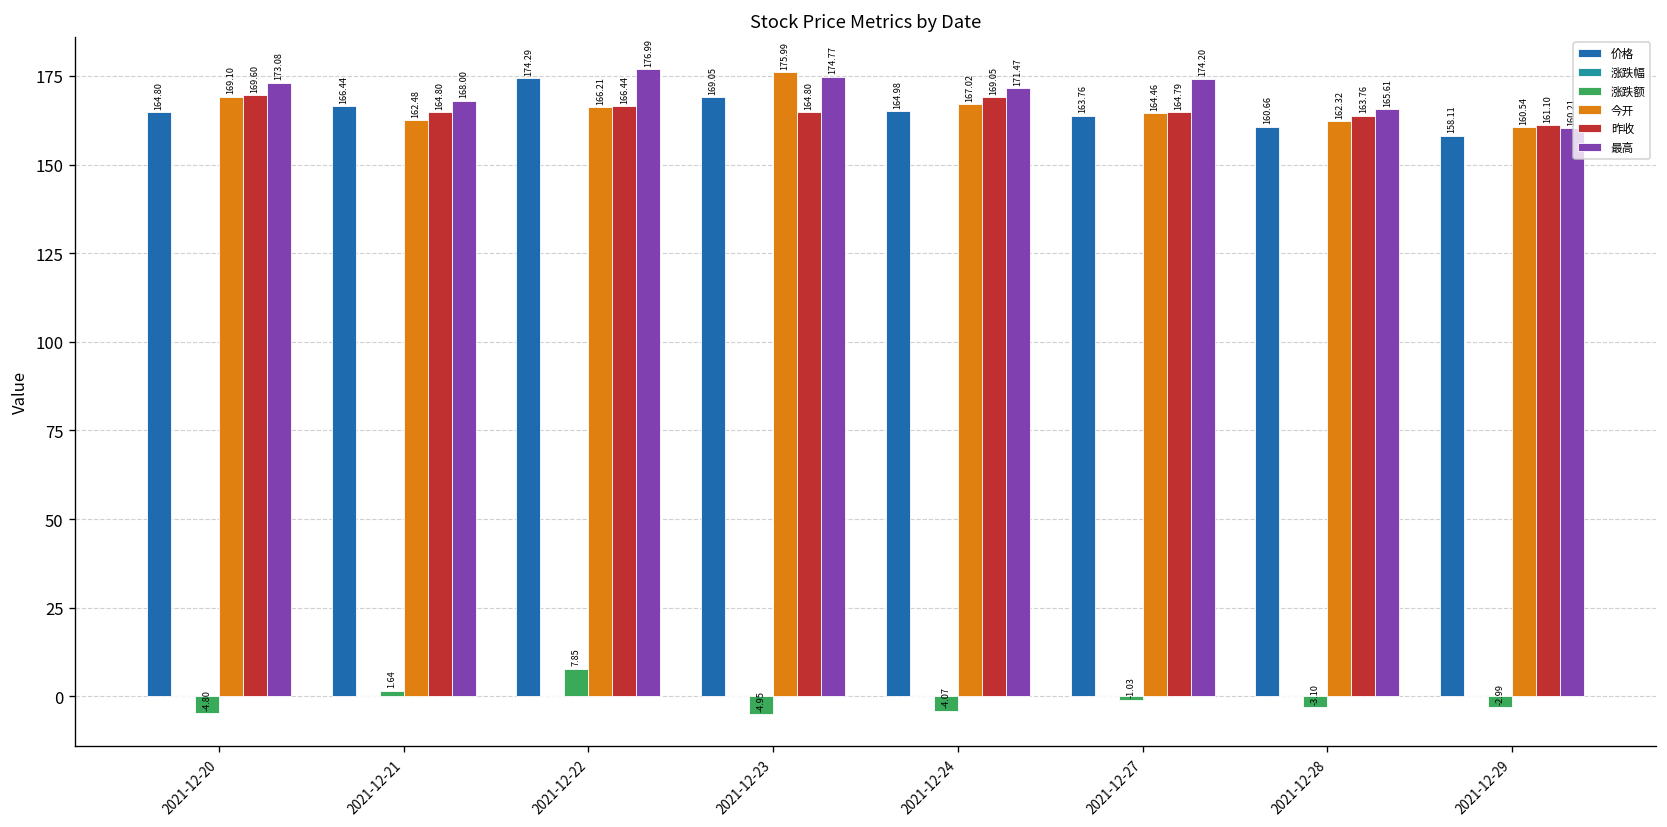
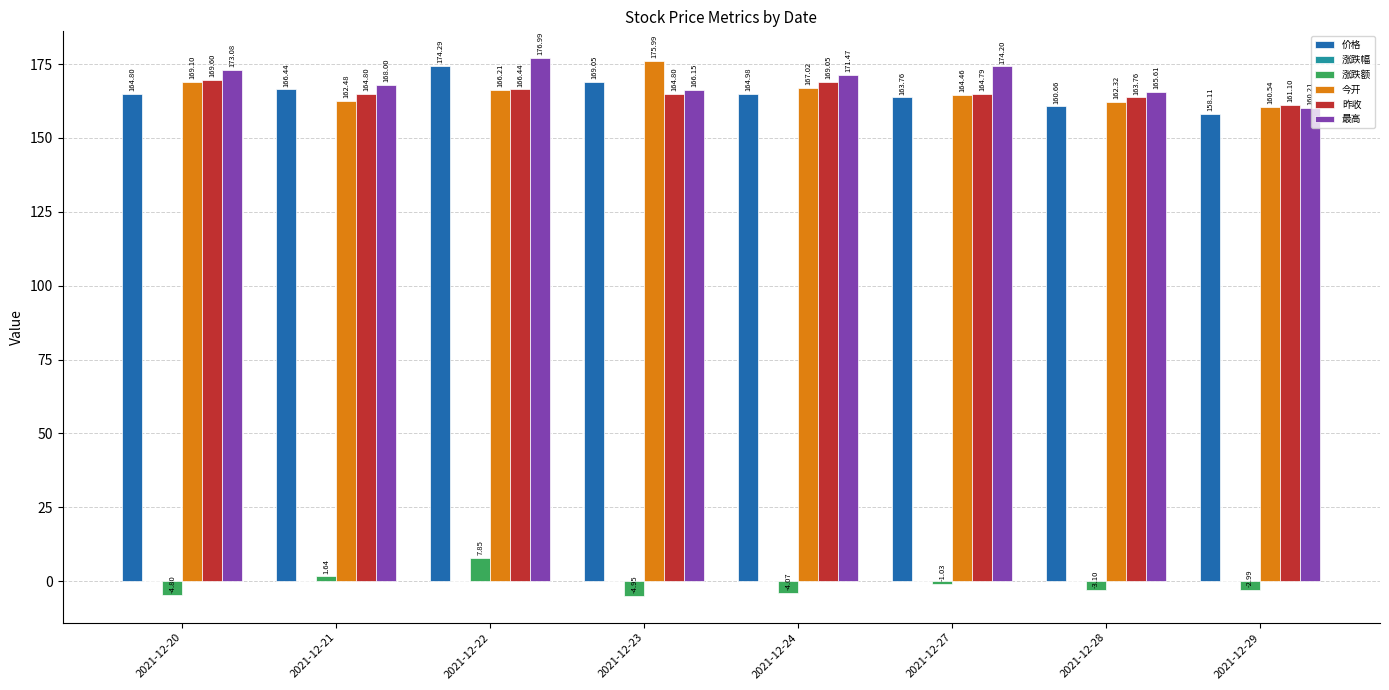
最高, 2021-12-23: 174.77 -> 166.15
